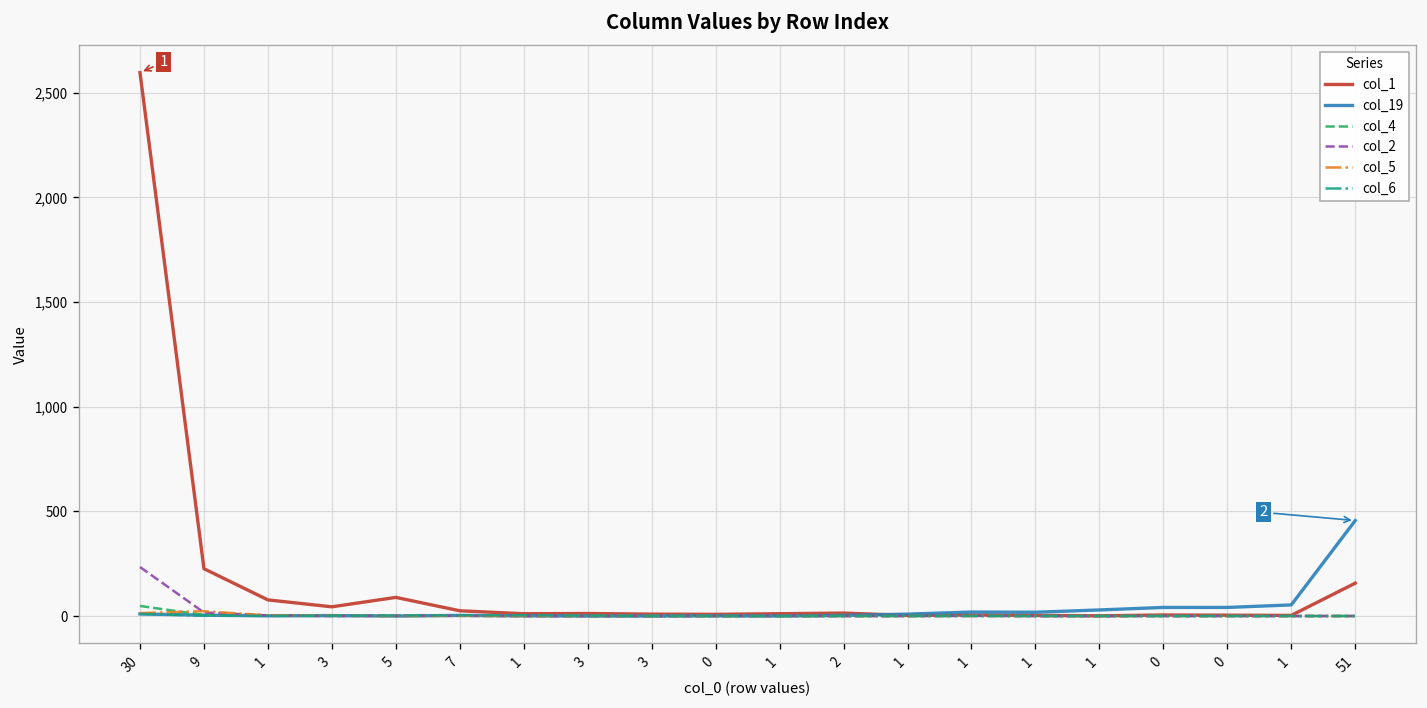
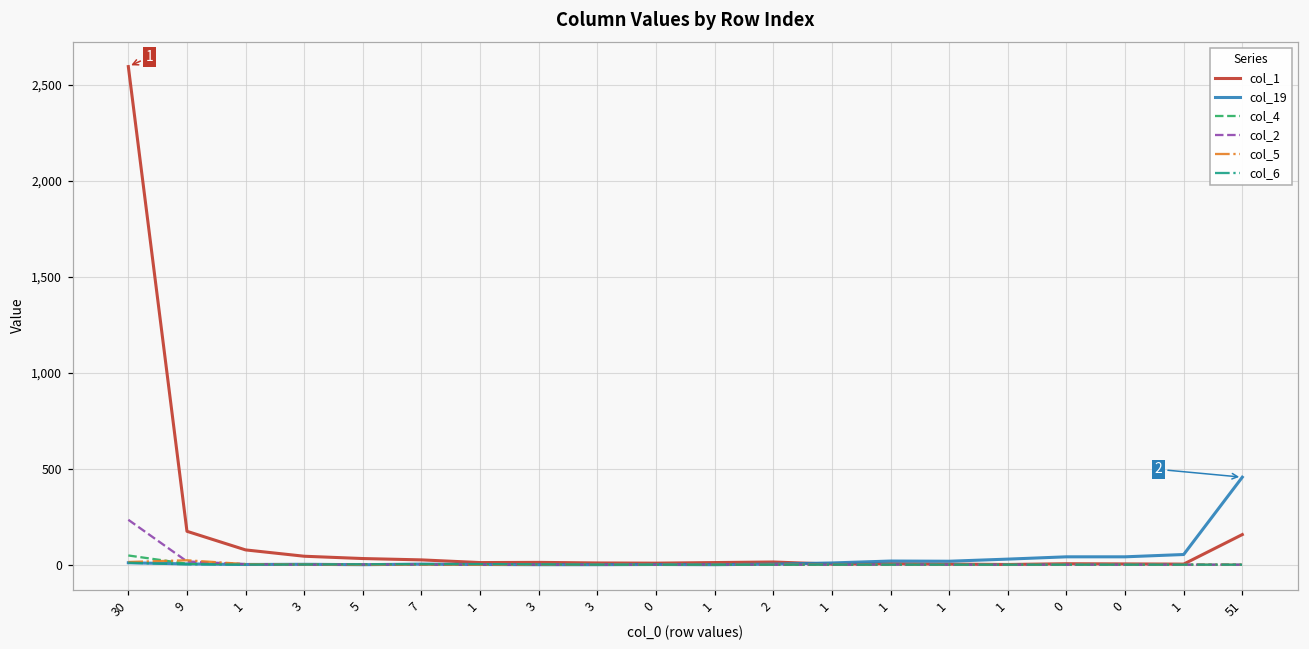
col_1, 9: 230 -> 170
col_1, 5: 90 -> 30
